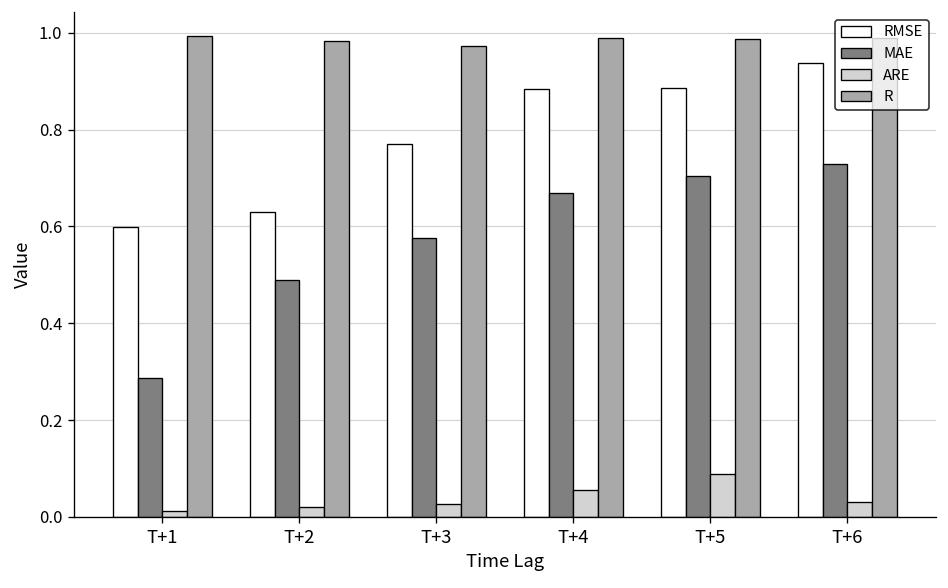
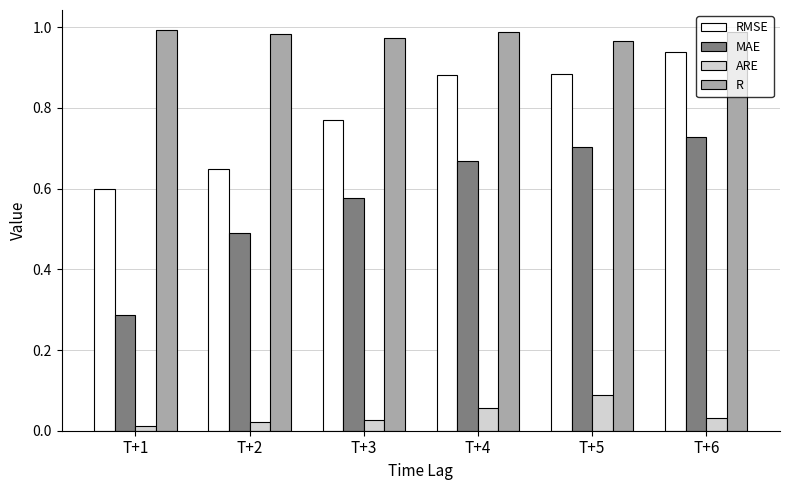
RMSE, T+2: 0.63 -> 0.65
R, T+5: 0.99 -> 0.97
